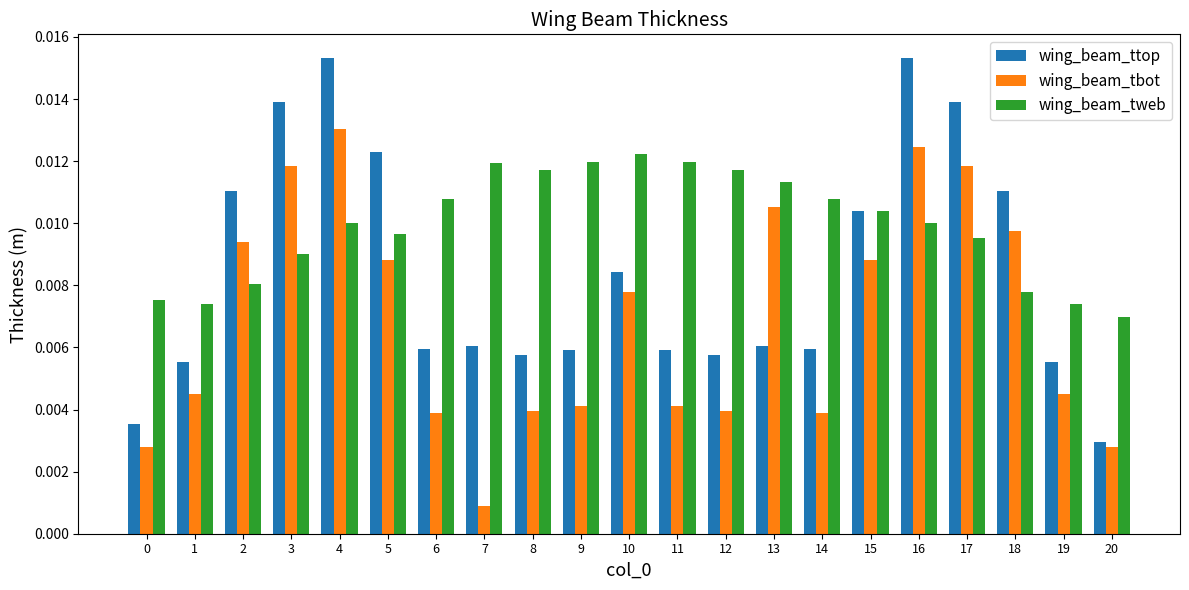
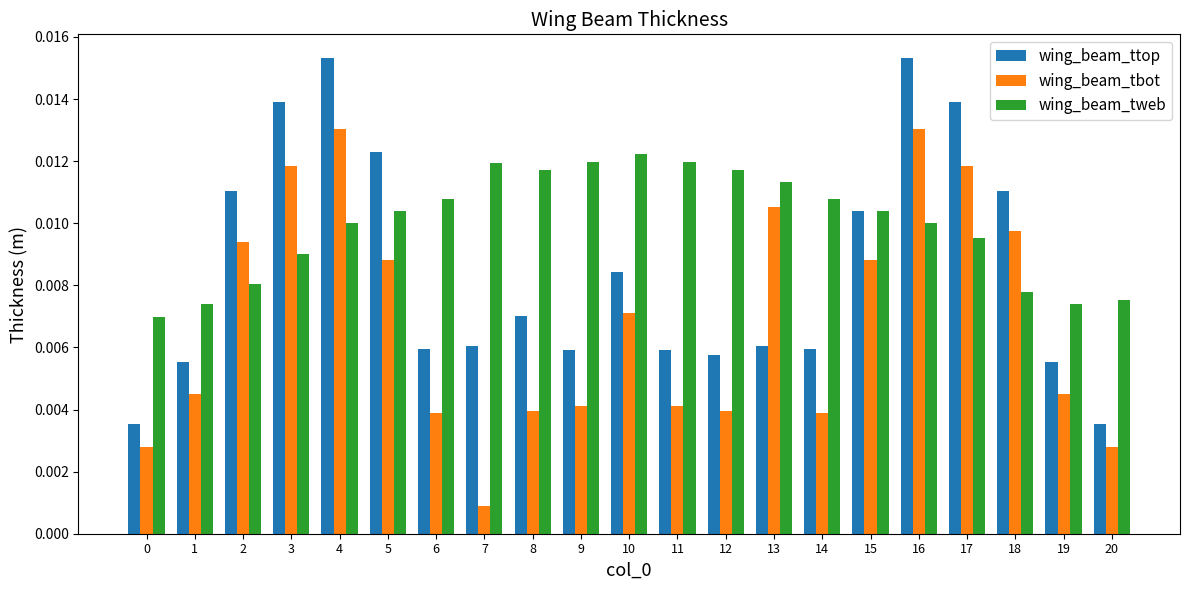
wing_beam_tweb, 0: 0.0075 -> 0.0070
wing_beam_tweb, 5: 0.0097 -> 0.0104
wing_beam_ttop, 8: 0.0058 -> 0.0070
wing_beam_tbot, 10: 0.0078 -> 0.0071
wing_beam_tbot, 16: 0.0125 -> 0.0130
wing_beam_ttop, 20: 0.0030 -> 0.0035
wing_beam_tweb, 20: 0.0070 -> 0.0075
